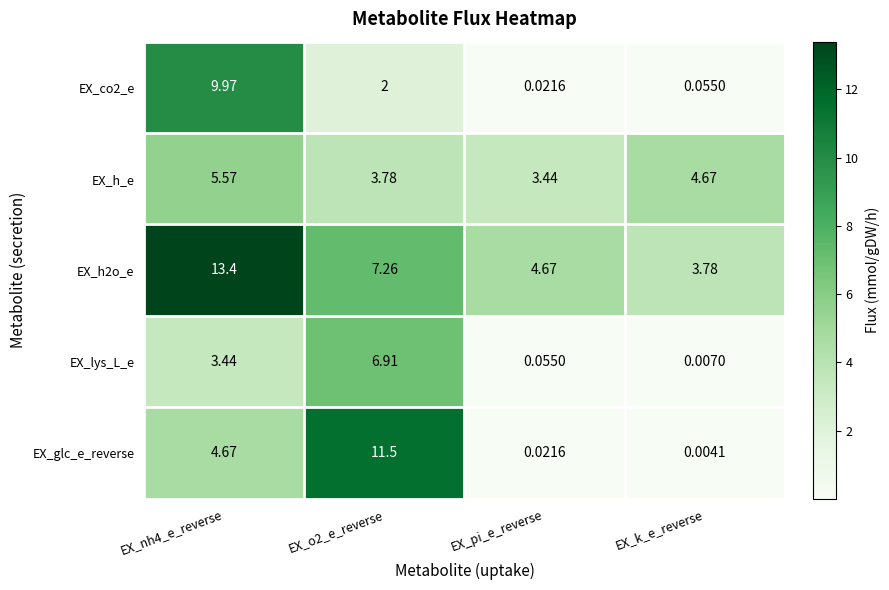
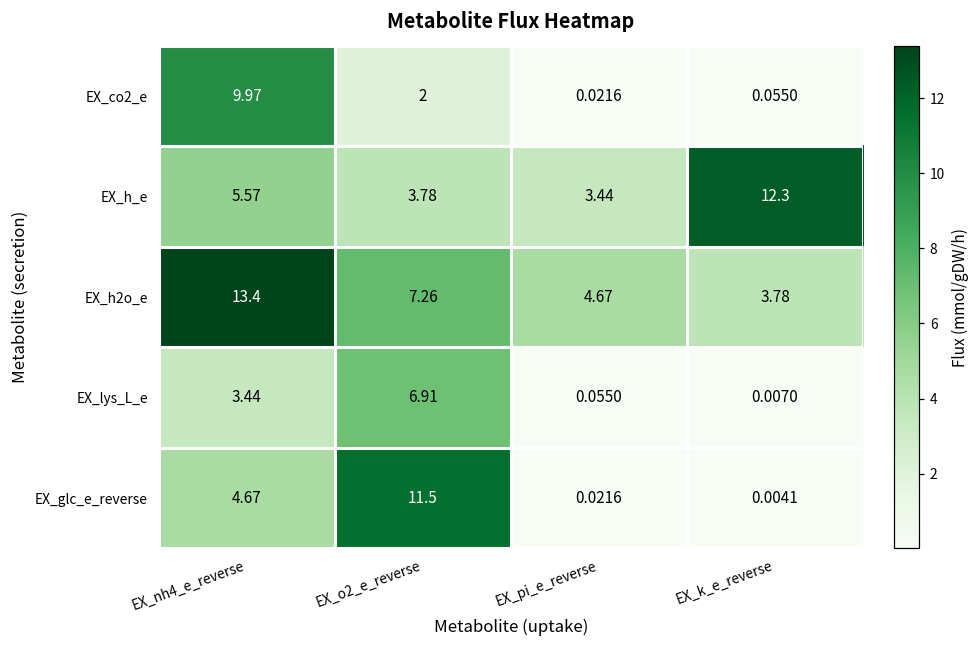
EX_h_e, EX_k_e_reverse: 4.67 -> 12.3
